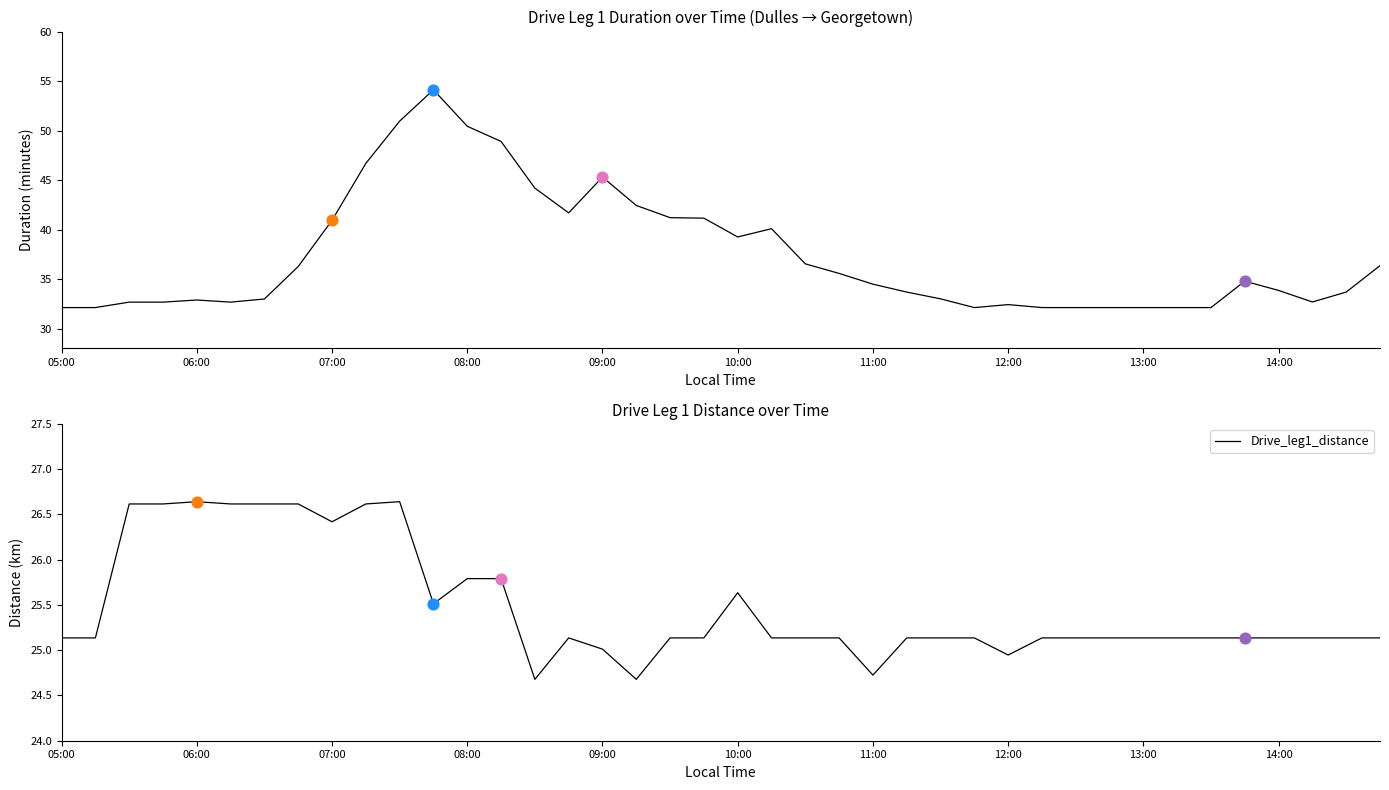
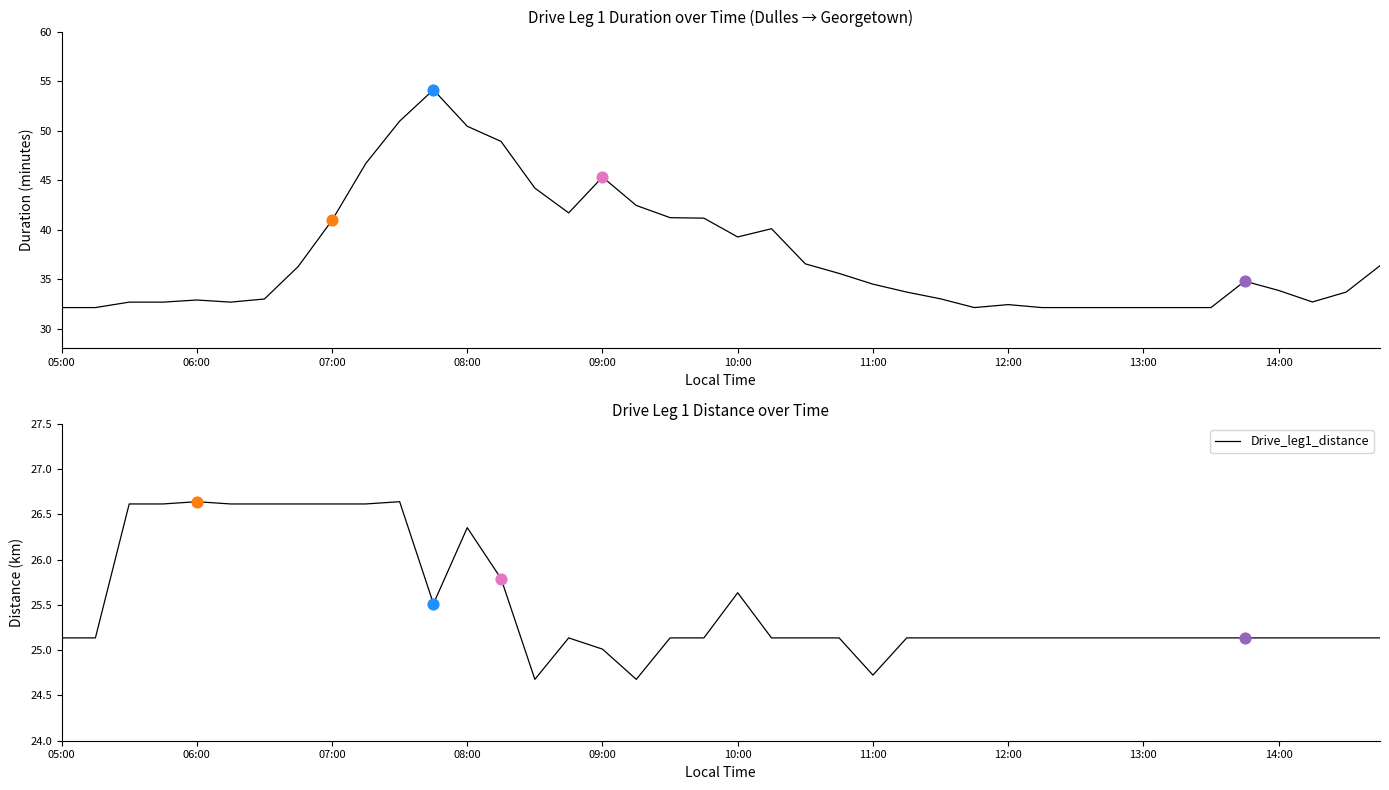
Drive Leg 1 Distance over Time, Drive_leg1_distance, 07:00: 26.4 -> 26.6
Drive Leg 1 Distance over Time, Drive_leg1_distance, 08:00: 25.8 -> 26.4
Drive Leg 1 Distance over Time, Drive_leg1_distance, 12:00: 24.9 -> 25.1
